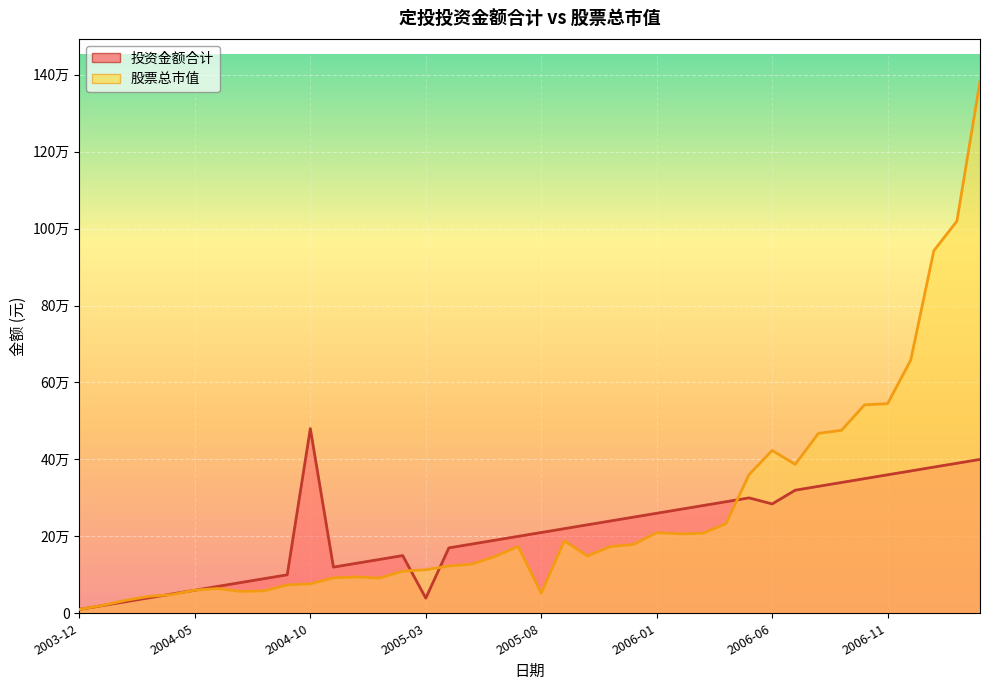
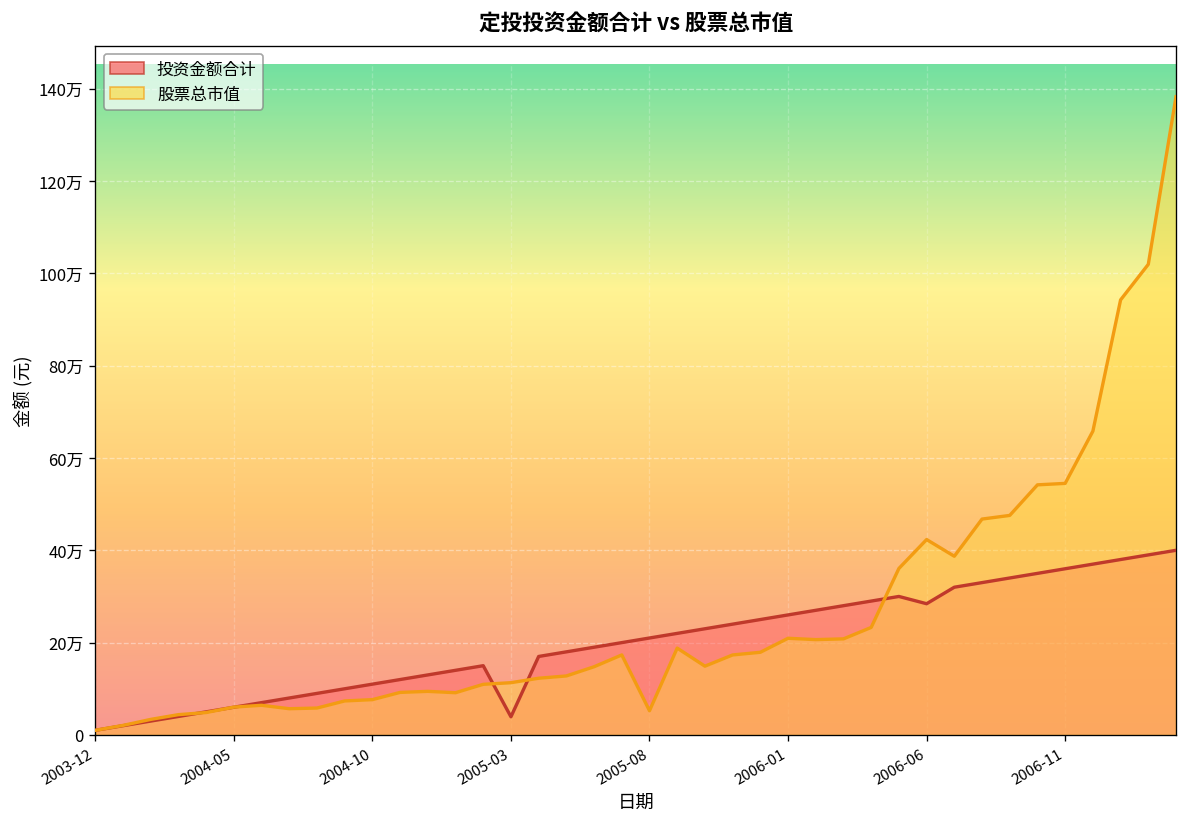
投资金额合计, 2004-10: 48万 -> 11万
